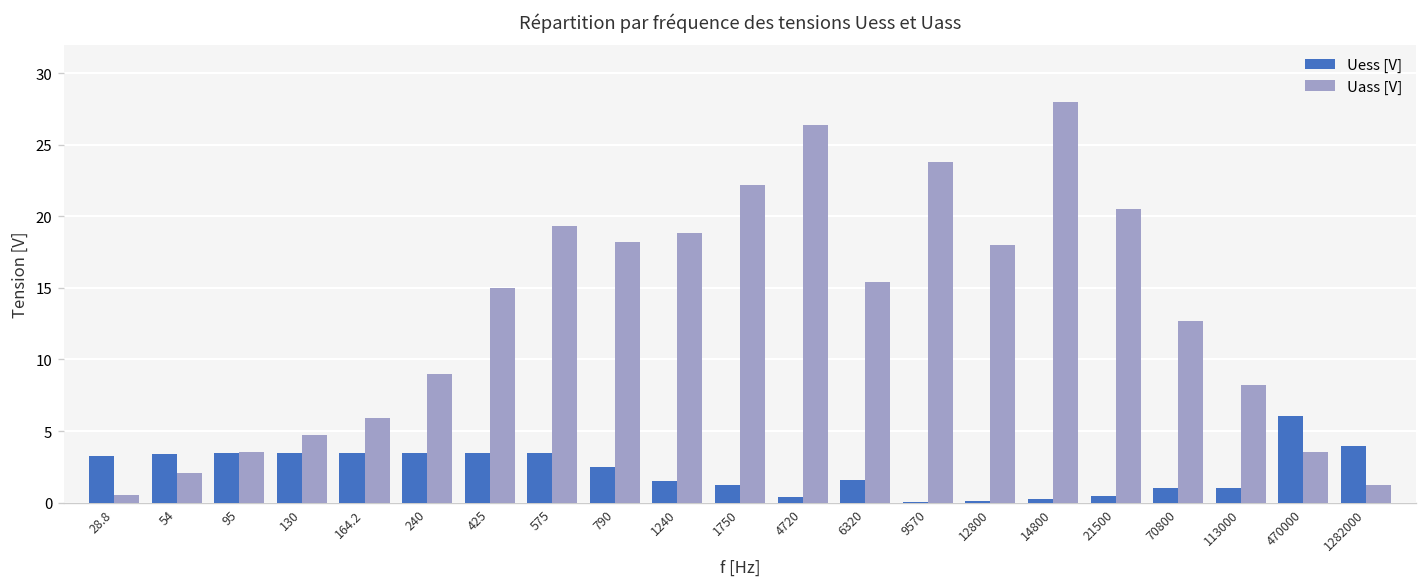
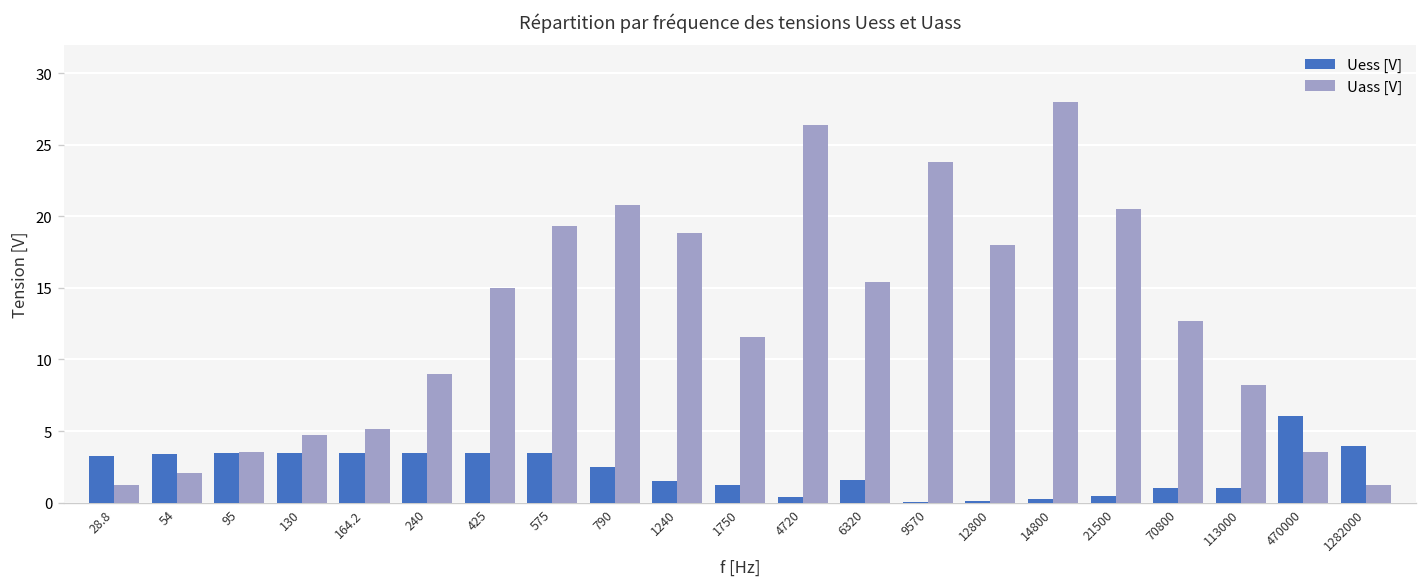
Uass [V], 28.8: 0.5 -> 1.3
Uass [V], 164.2: 5.9 -> 5.1
Uass [V], 790: 18.2 -> 20.8
Uass [V], 1750: 22.2 -> 11.6
